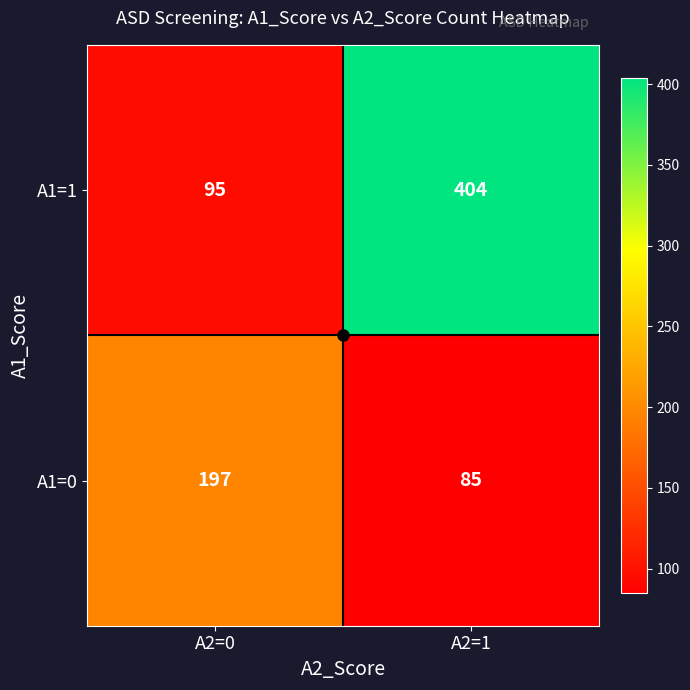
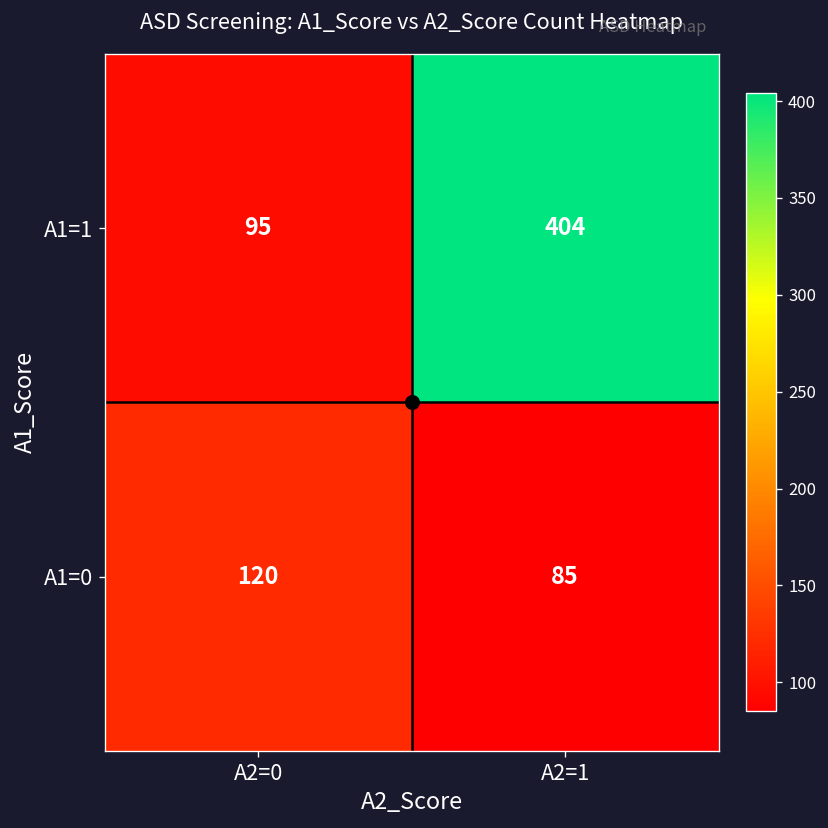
A1=0, A2=0: 197 -> 120
